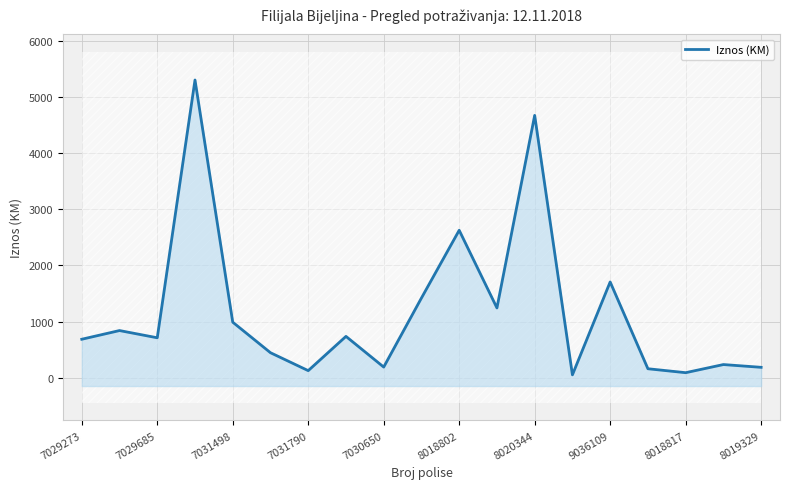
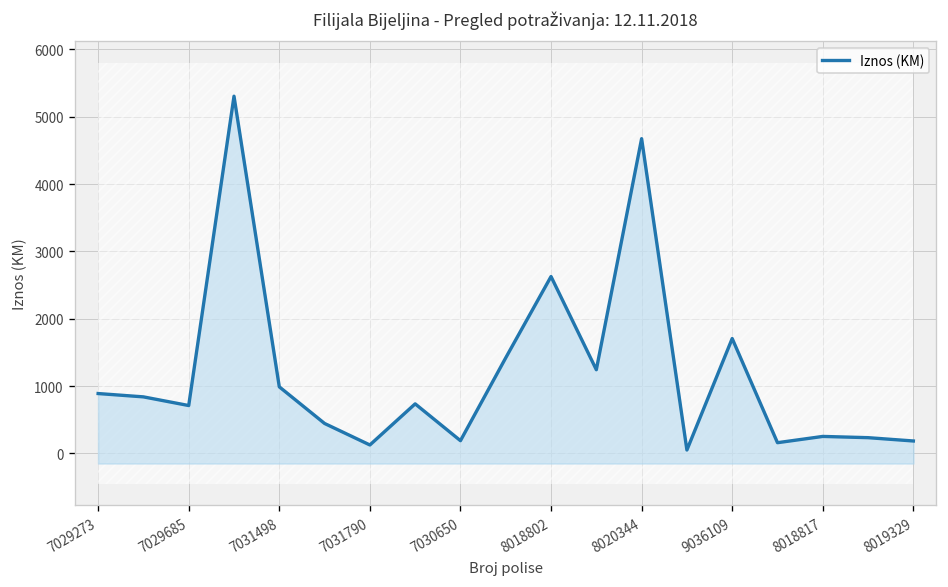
Iznos (KM), 7029273: 700 -> 900
Iznos (KM), 8018817: 100 -> 300
